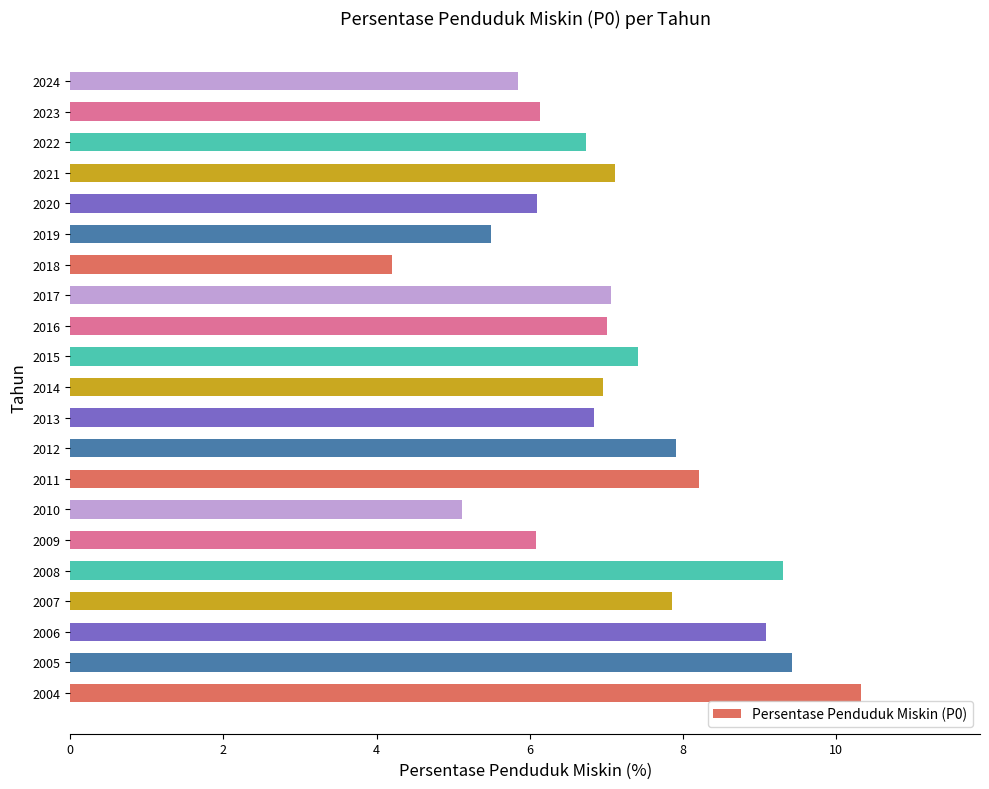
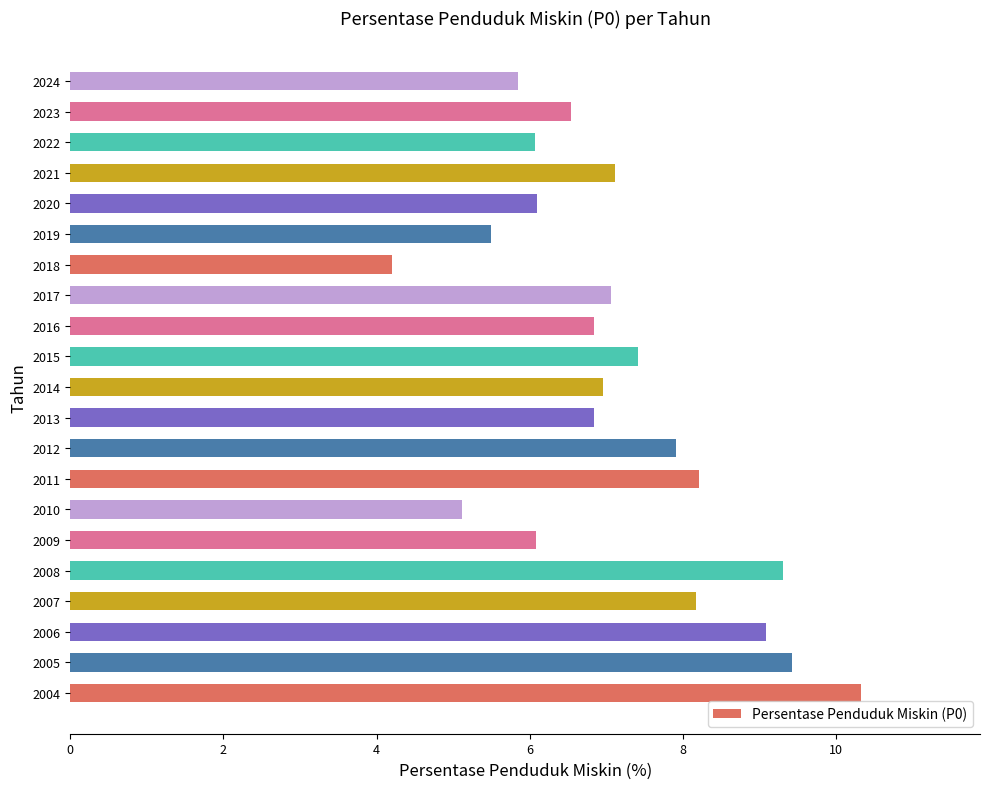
2023: 6.1 -> 6.5
2022: 6.7 -> 6.1
2016: 7.0 -> 6.8
2007: 7.9 -> 8.2
